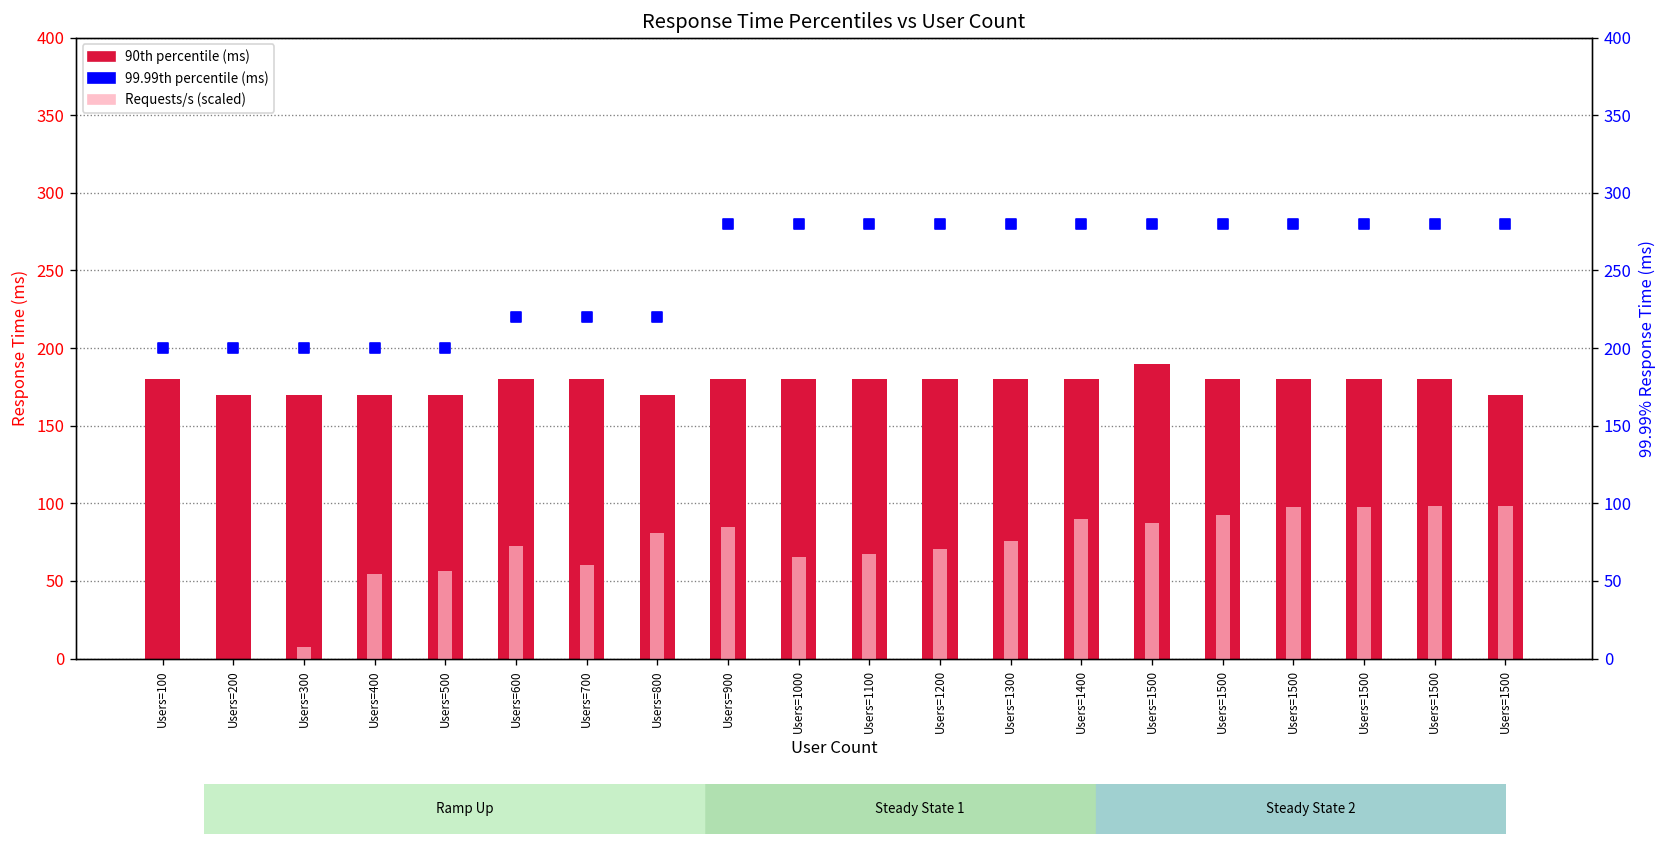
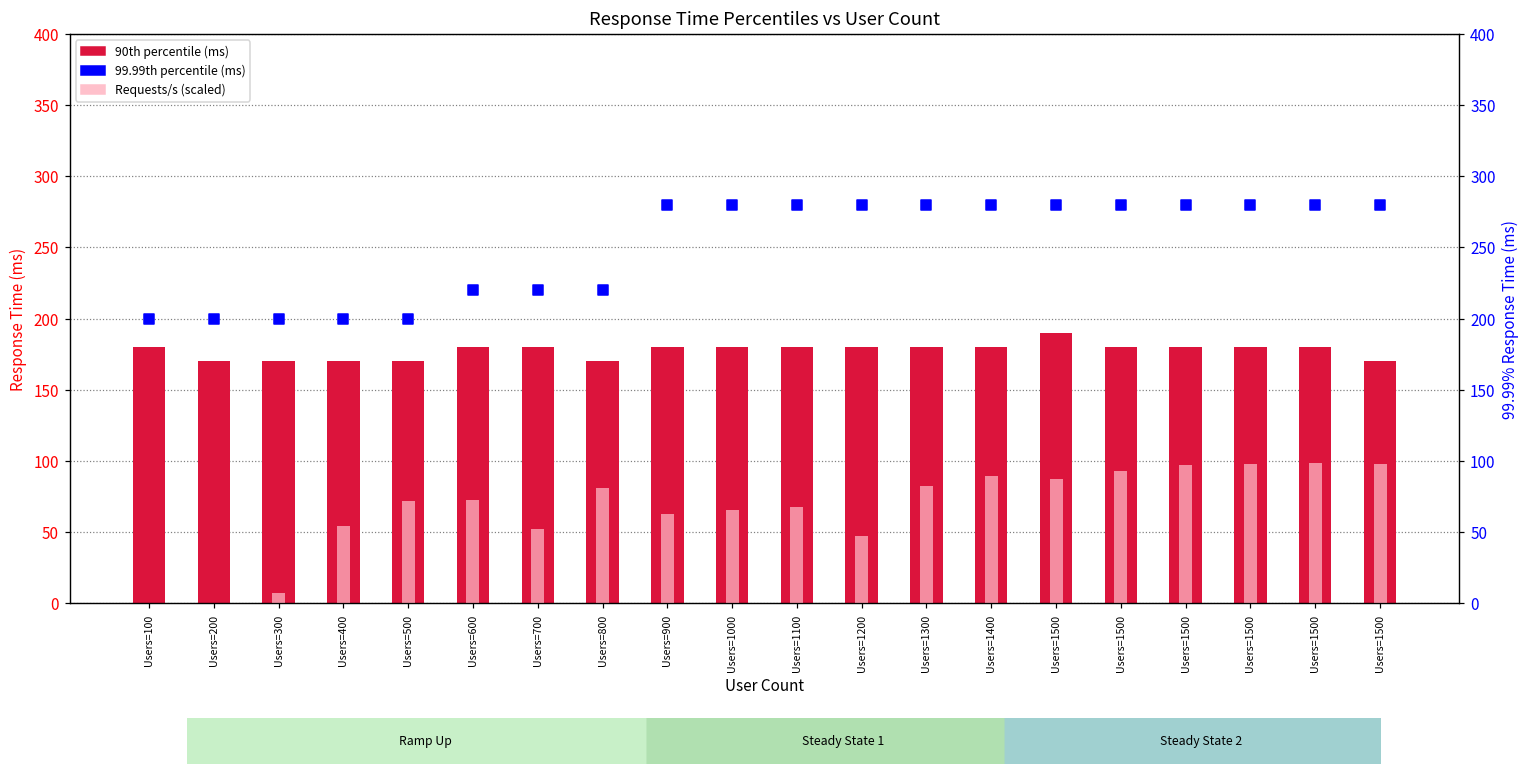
Requests/s (scaled), Users=500: 56 -> 72
Requests/s (scaled), Users=700: 60 -> 52
Requests/s (scaled), Users=900: 85 -> 63
Requests/s (scaled), Users=1200: 71 -> 47
Requests/s (scaled), Users=1300: 76 -> 83
